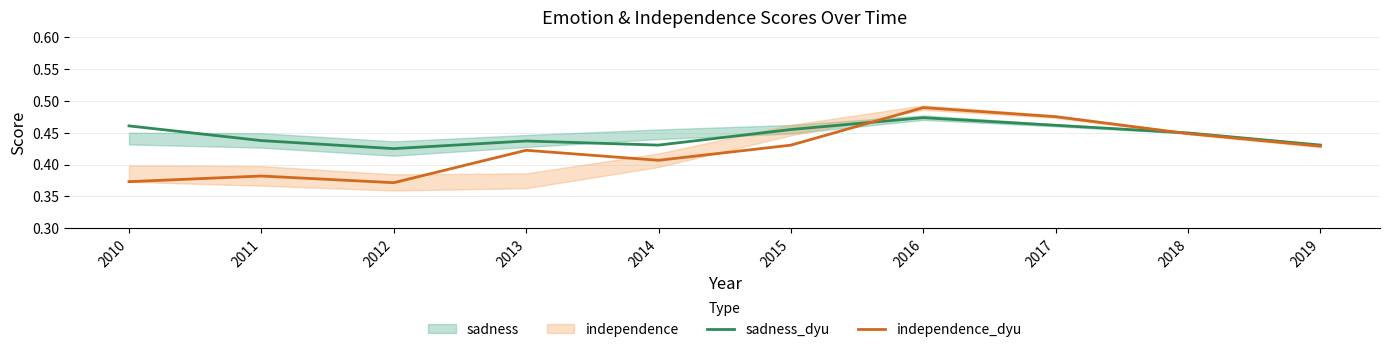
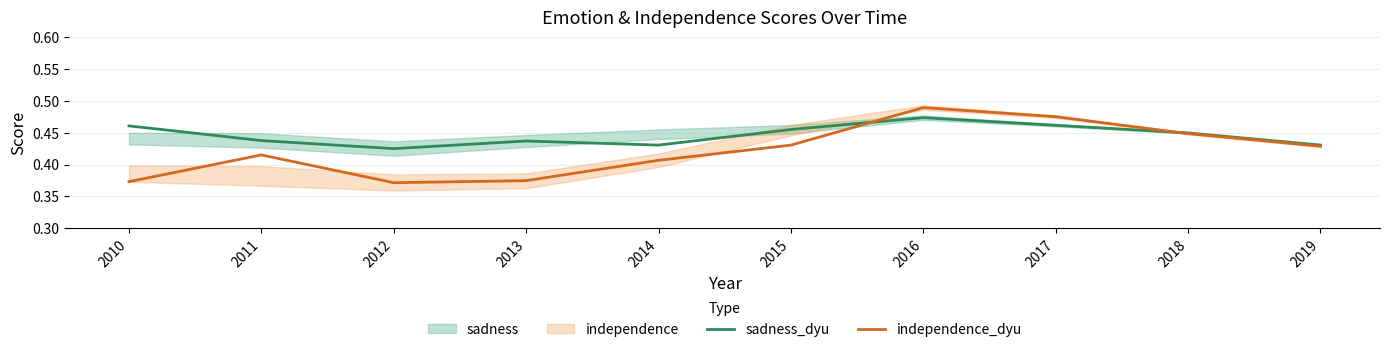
independence_dyu, 2011: 0.38 -> 0.42
independence_dyu, 2013: 0.42 -> 0.37
